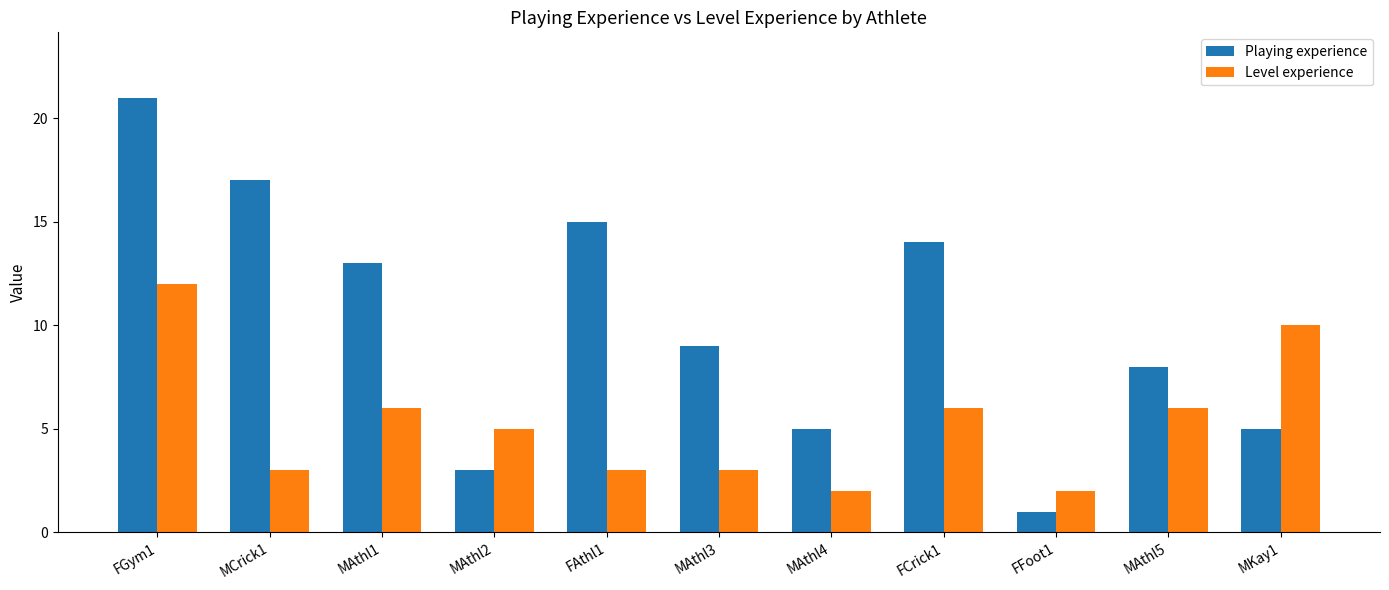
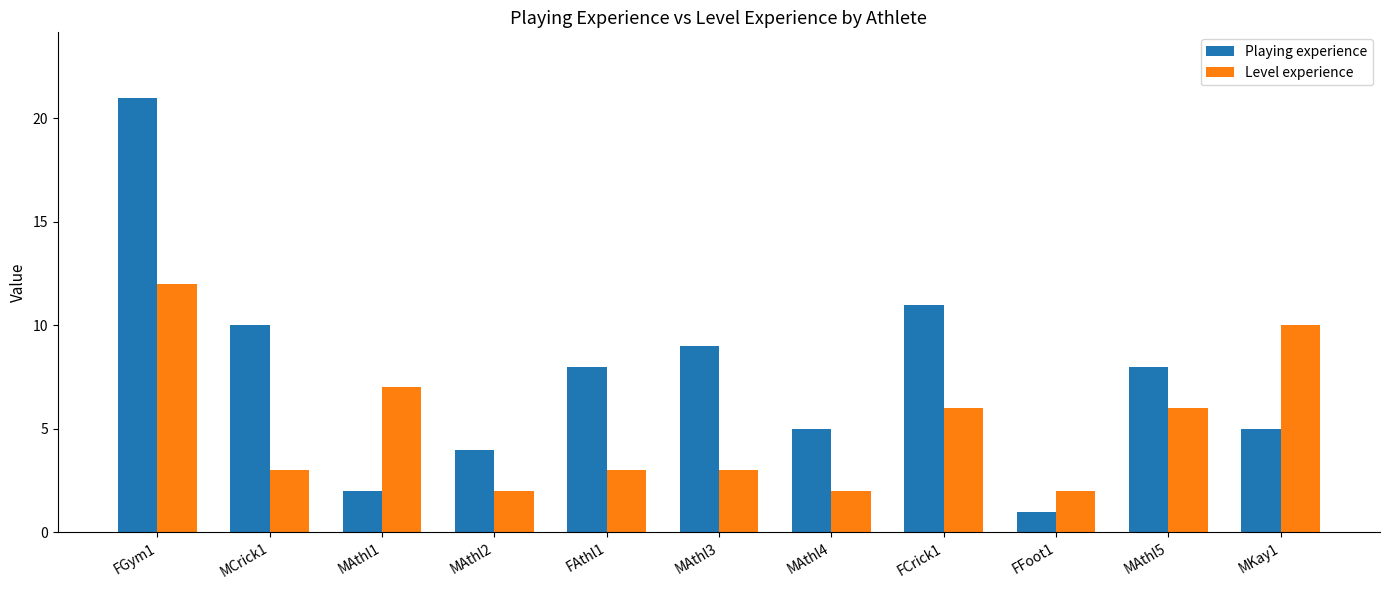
Playing experience, MCrick1: 17 -> 10
Playing experience, MAthl1: 13 -> 2
Level experience, MAthl1: 6 -> 7
Playing experience, MAthl2: 3 -> 4
Level experience, MAthl2: 5 -> 2
Playing experience, FAthl1: 15 -> 8
Playing experience, FCrick1: 14 -> 11
